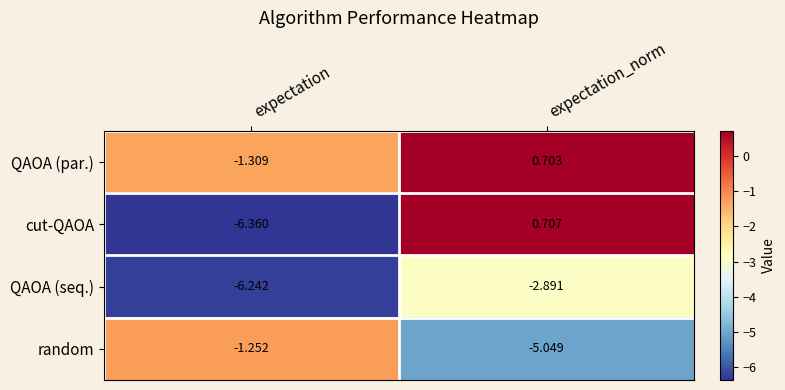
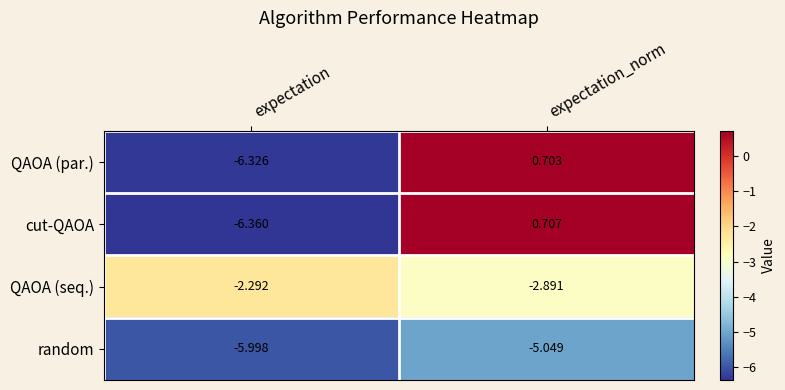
QAOA (par.), expectation: -1.309 -> -6.326
QAOA (seq.), expectation: -6.242 -> -2.292
random, expectation: -1.252 -> -5.998
